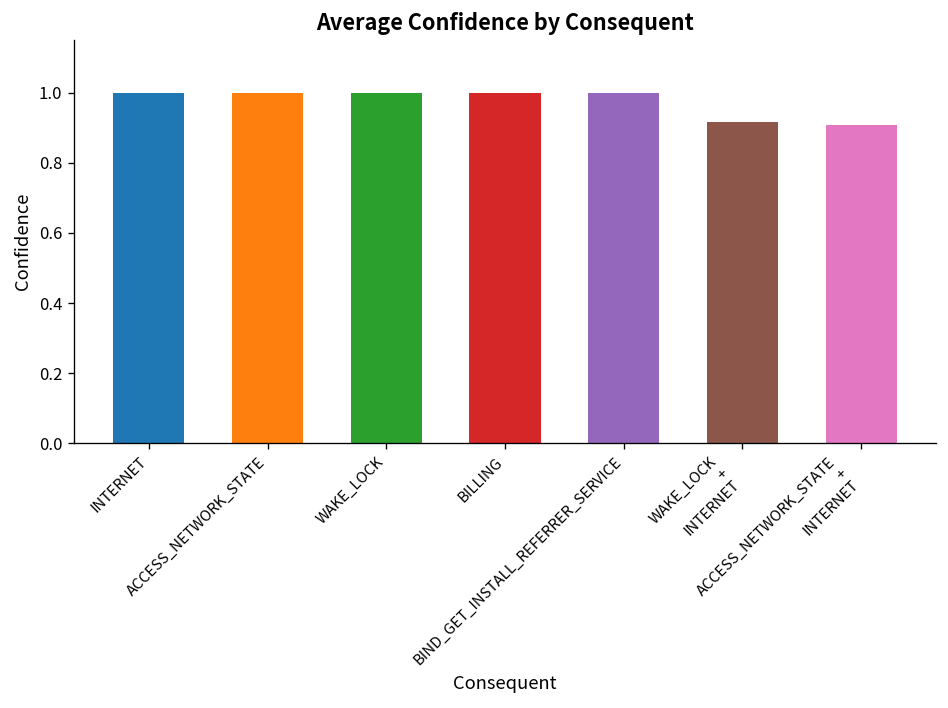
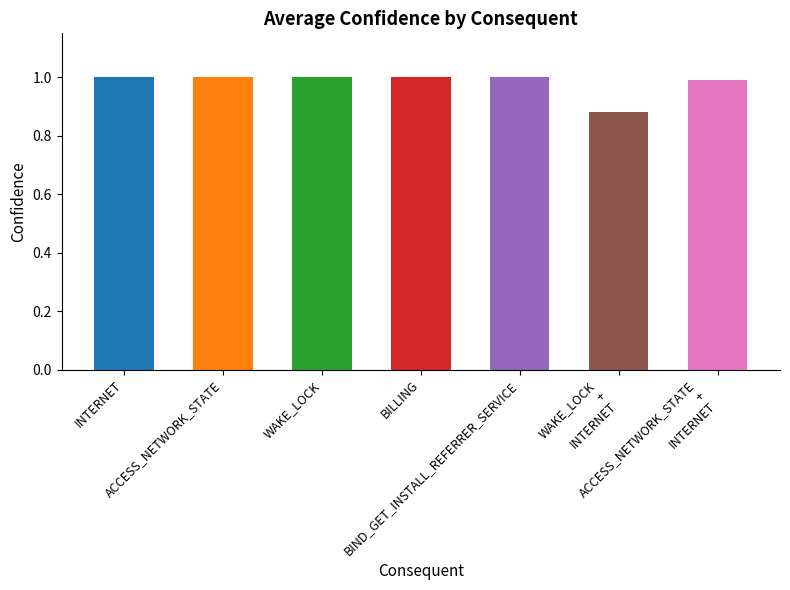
WAKE_LOCK + INTERNET: 0.92 -> 0.88
ACCESS_NETWORK_STATE + INTERNET: 0.91 -> 0.99
